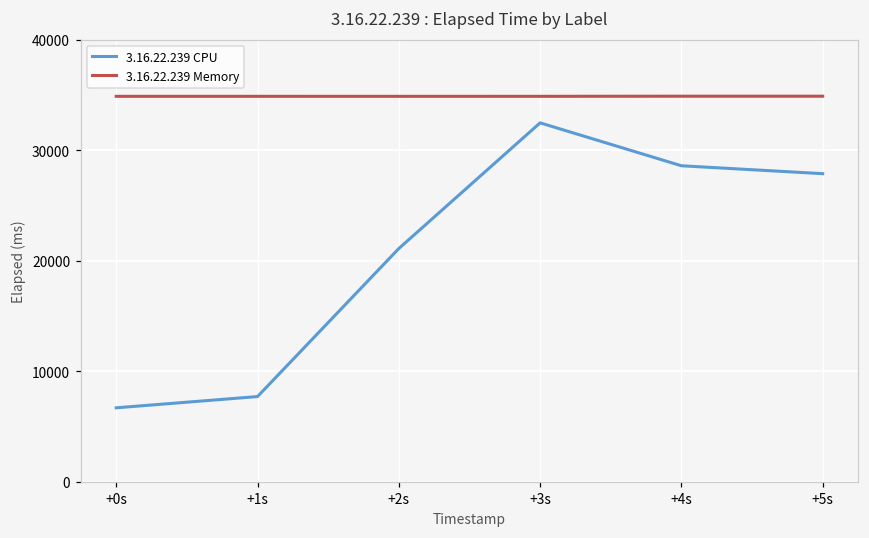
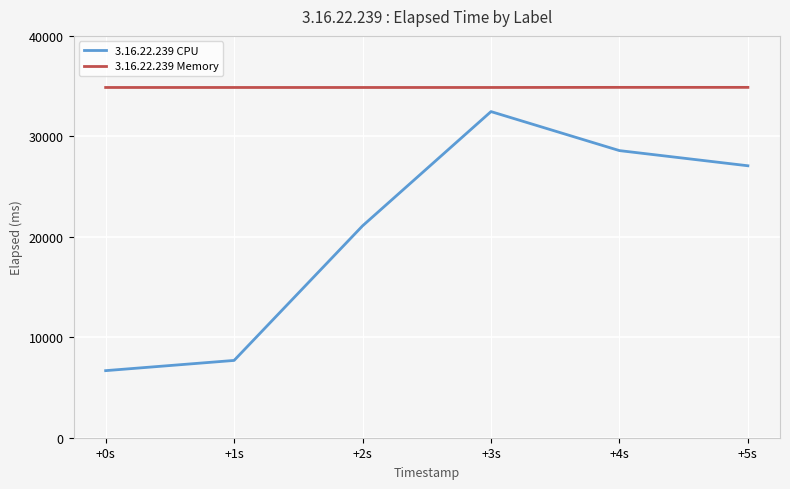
3.16.22.239 CPU, +5s: 27900 -> 27100
